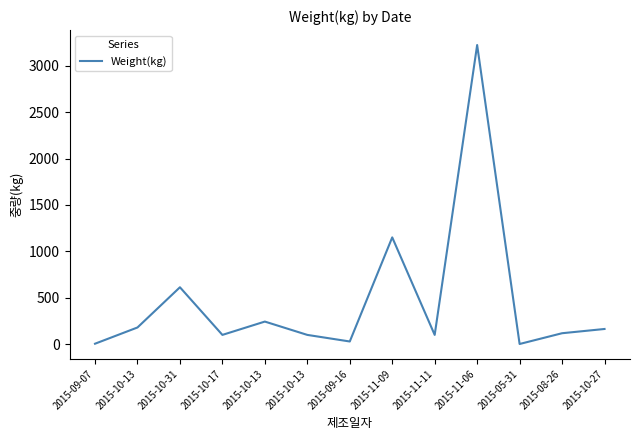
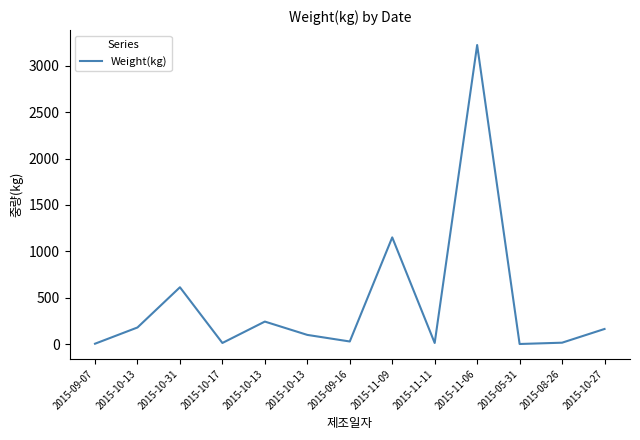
2015-10-17: 100 -> 0
2015-11-11: 100 -> 0
2015-08-26: 100 -> 0
